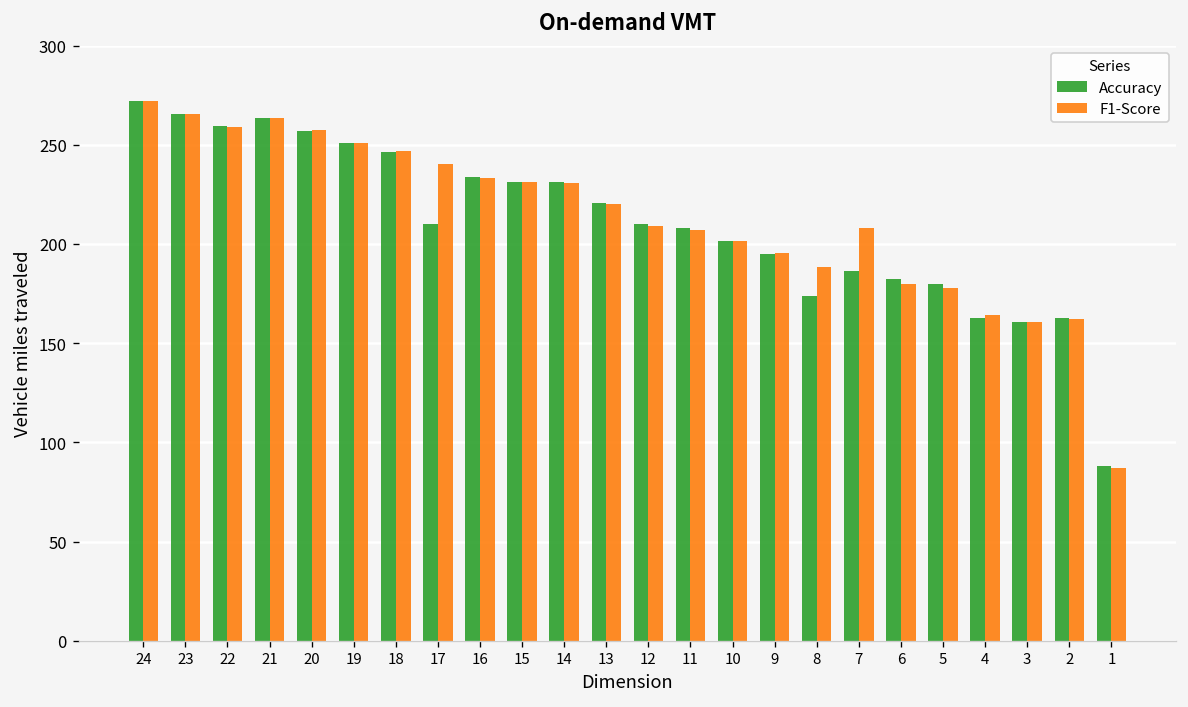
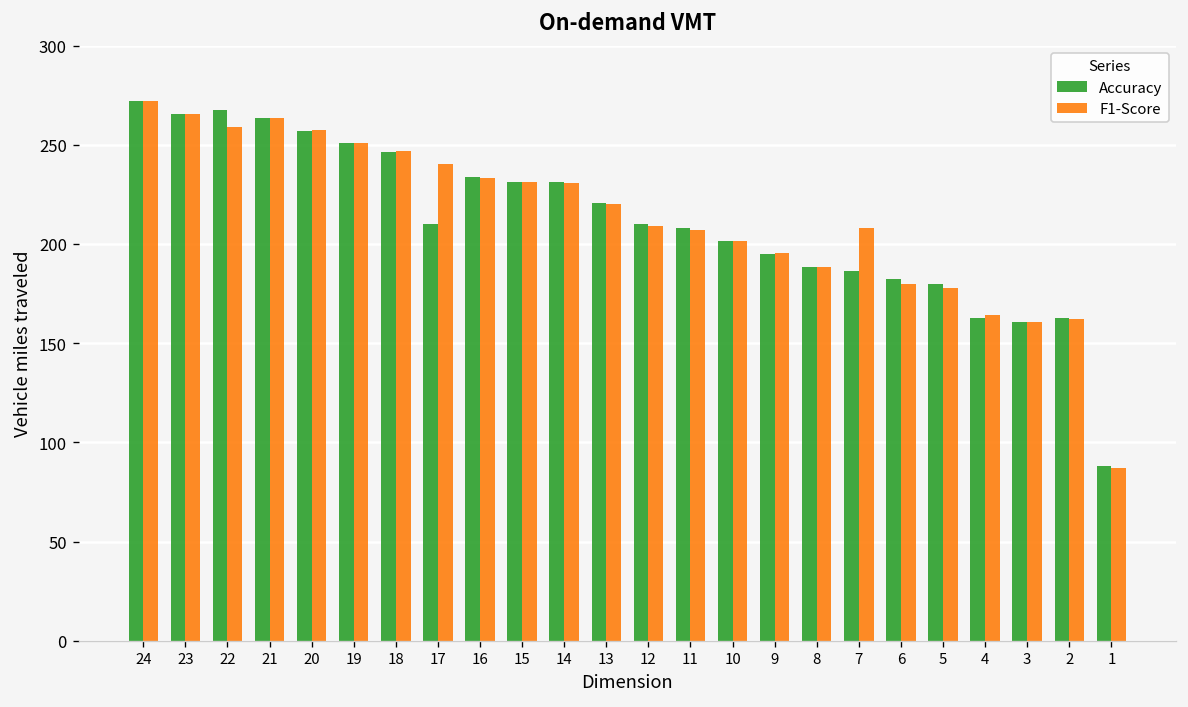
Accuracy, 22: 259 -> 267
Accuracy, 8: 174 -> 189
